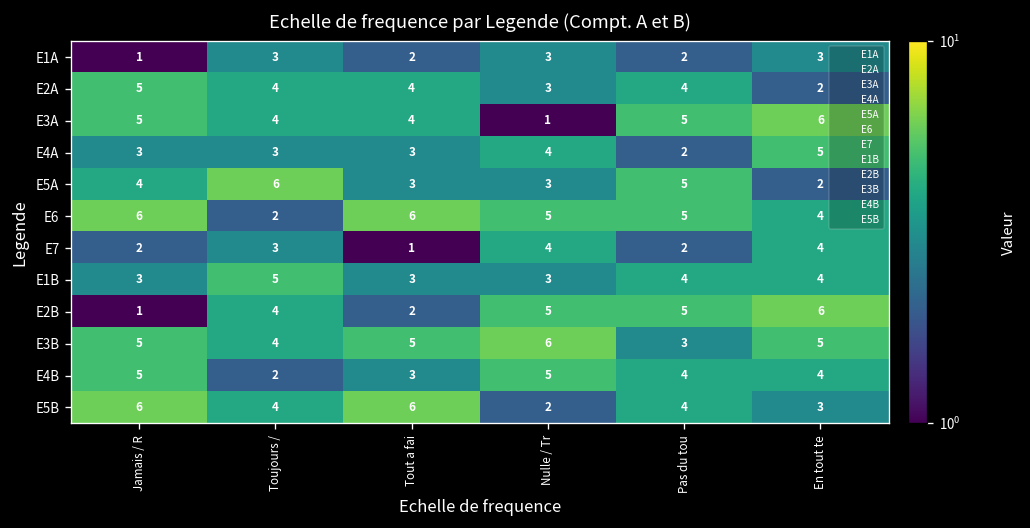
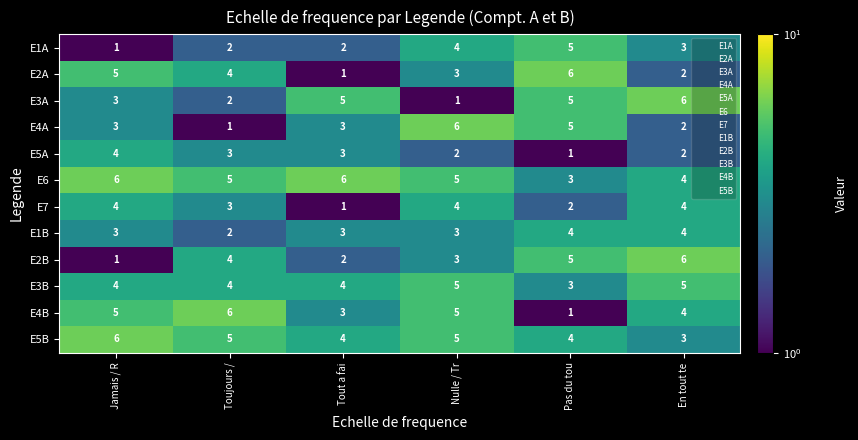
E1A, Toujours /: 3 -> 2
E1A, Nulle / Tr: 3 -> 4
E1A, Pas du tou: 2 -> 5
E2A, Tout a fai: 4 -> 1
E2A, Pas du tou: 4 -> 6
E3A, Jamais / R: 5 -> 3
E3A, Toujours /: 4 -> 2
E3A, Tout a fai: 4 -> 5
E4A, Toujours /: 3 -> 1
E4A, Nulle / Tr: 4 -> 6
E4A, Pas du tou: 2 -> 5
E4A, En tout te: 5 -> 2
E5A, Toujours /: 6 -> 3
E5A, Nulle / Tr: 3 -> 2
E5A, Pas du tou: 5 -> 1
E6, Toujours /: 2 -> 5
E6, Pas du tou: 5 -> 3
E7, Jamais / R: 2 -> 4
E1B, Toujours /: 5 -> 2
E2B, Nulle / Tr: 5 -> 3
E3B, Jamais / R: 5 -> 4
E3B, Tout a fai: 5 -> 4
E3B, Nulle / Tr: 6 -> 5
E4B, Toujours /: 2 -> 6
E4B, Pas du tou: 4 -> 1
E5B, Toujours /: 4 -> 5
E5B, Tout a fai: 6 -> 4
E5B, Nulle / Tr: 2 -> 5
